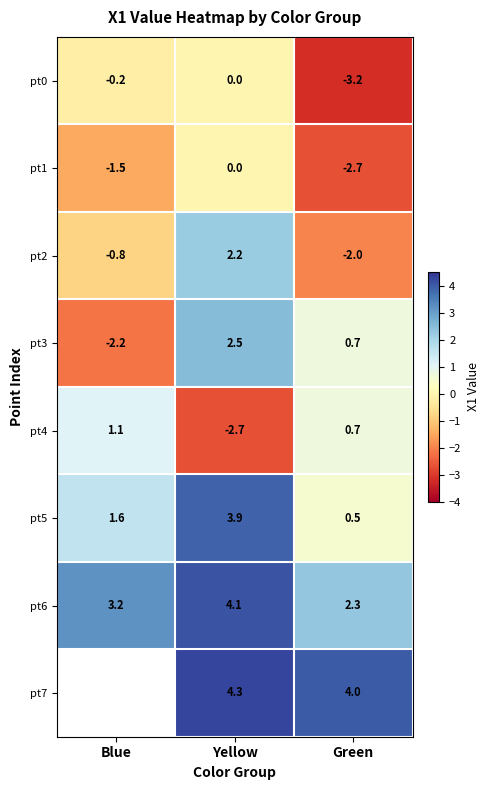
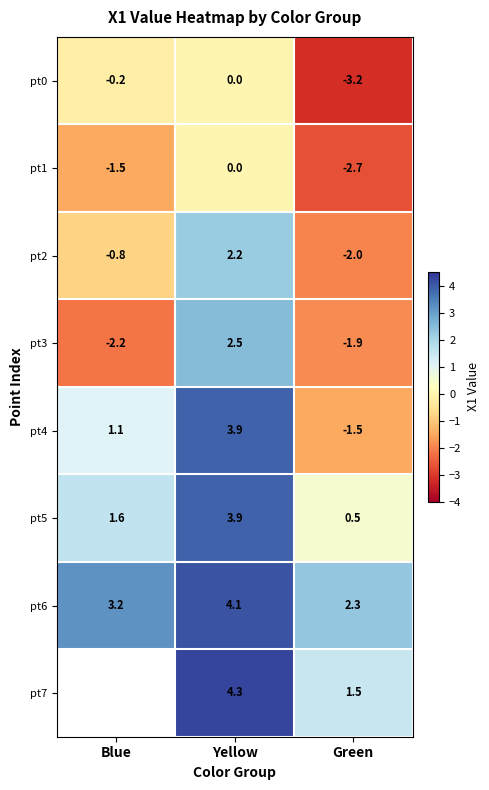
pt3, Green: 0.7 -> -1.9
pt4, Yellow: -2.7 -> 3.9
pt4, Green: 0.7 -> -1.5
pt7, Green: 4.0 -> 1.5
